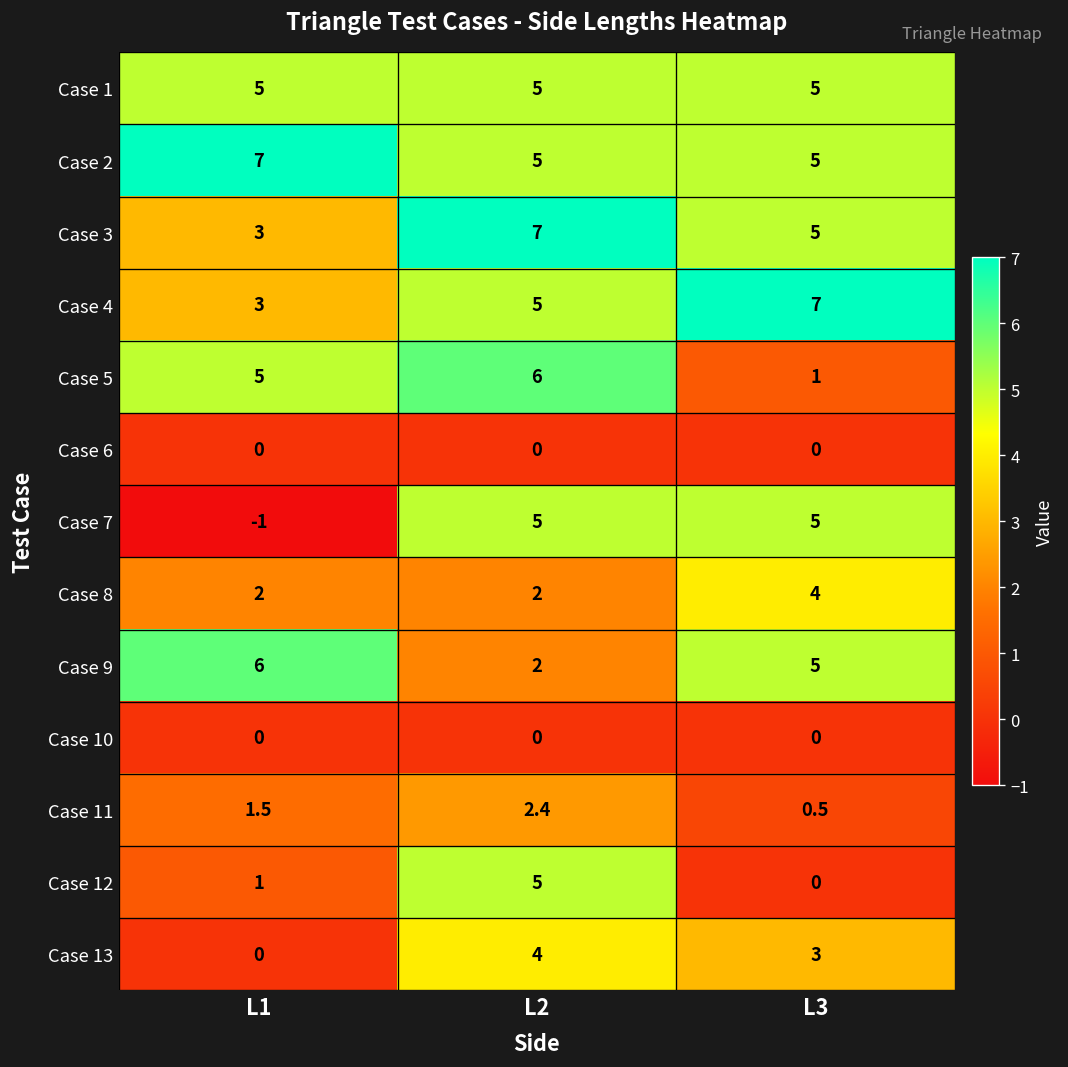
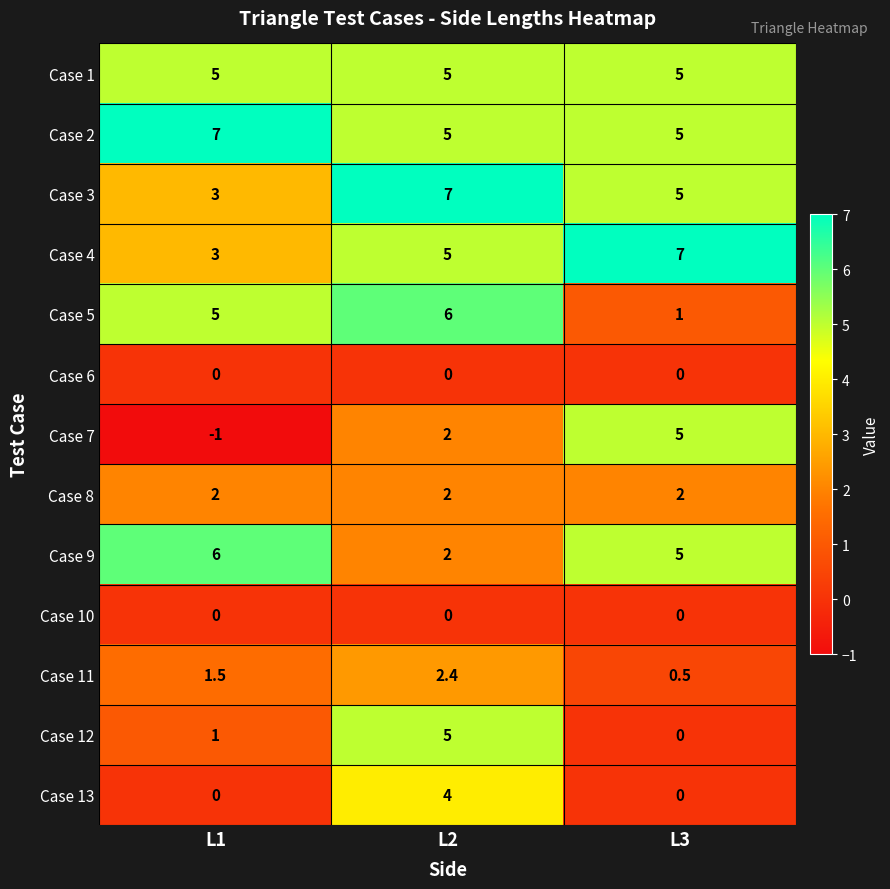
Case 7, L2: 5 -> 2
Case 8, L3: 4 -> 2
Case 13, L3: 3 -> 0
